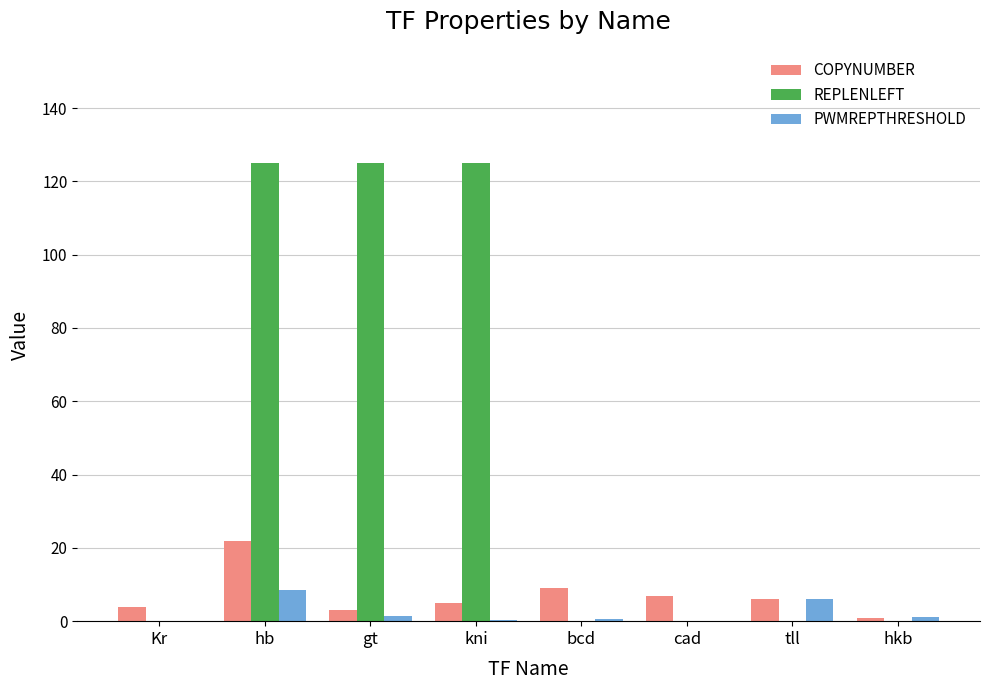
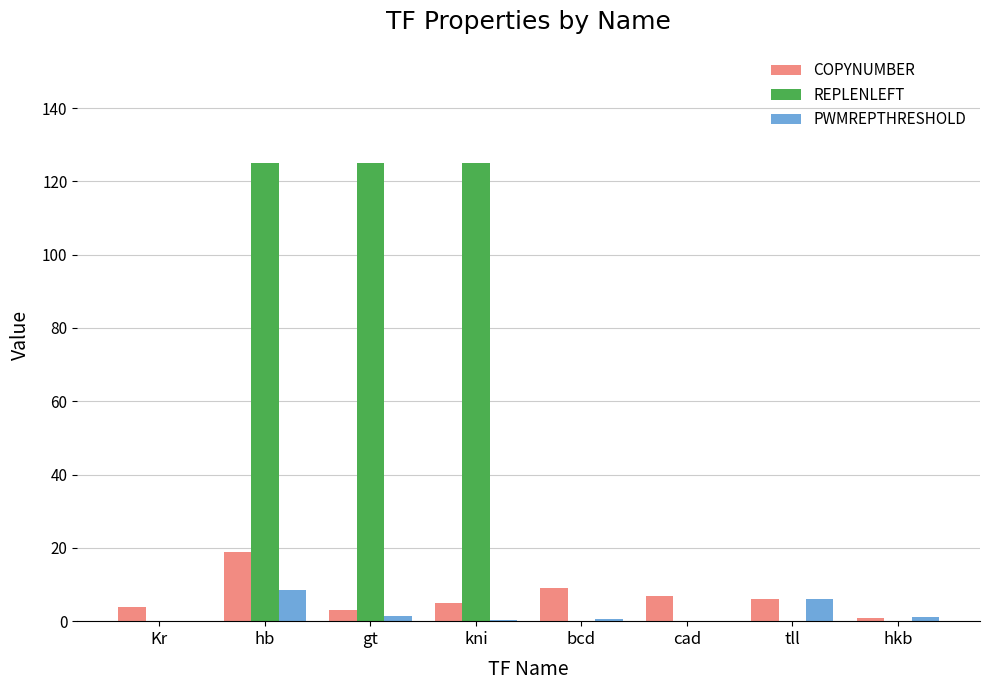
COPYNUMBER, hb: 22 -> 19
